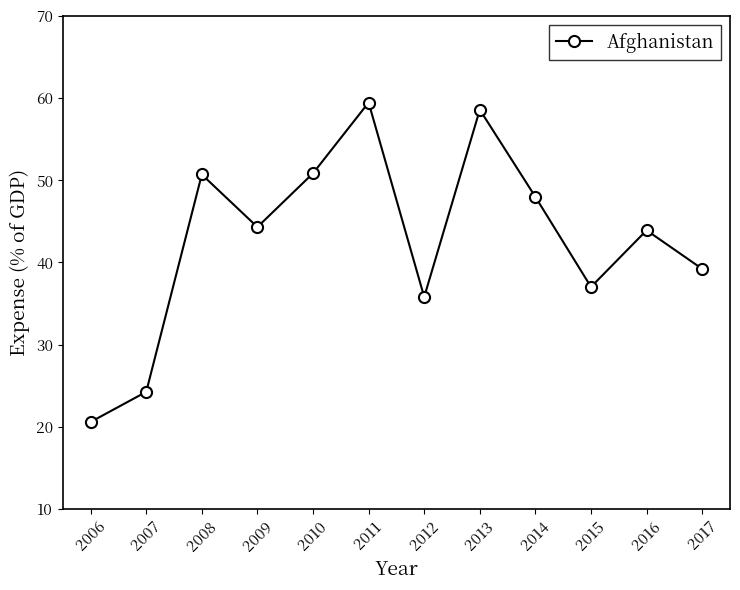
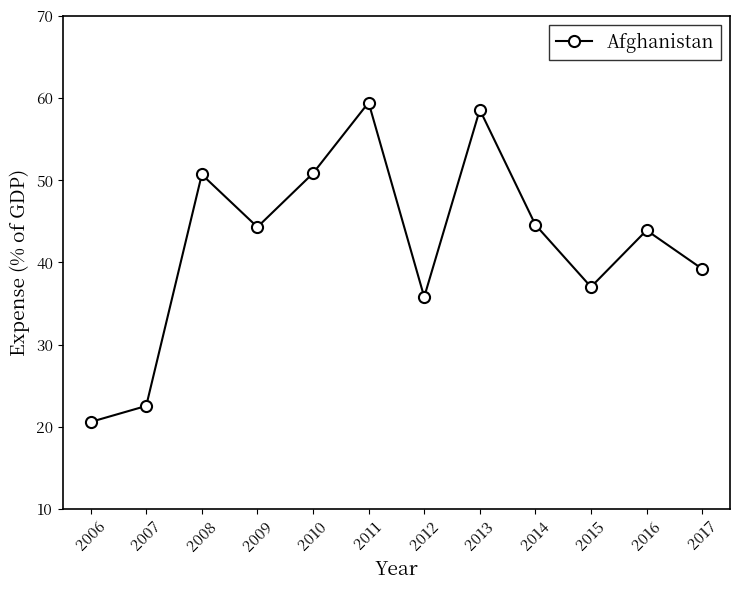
2007: 24 -> 23
2014: 48 -> 45
